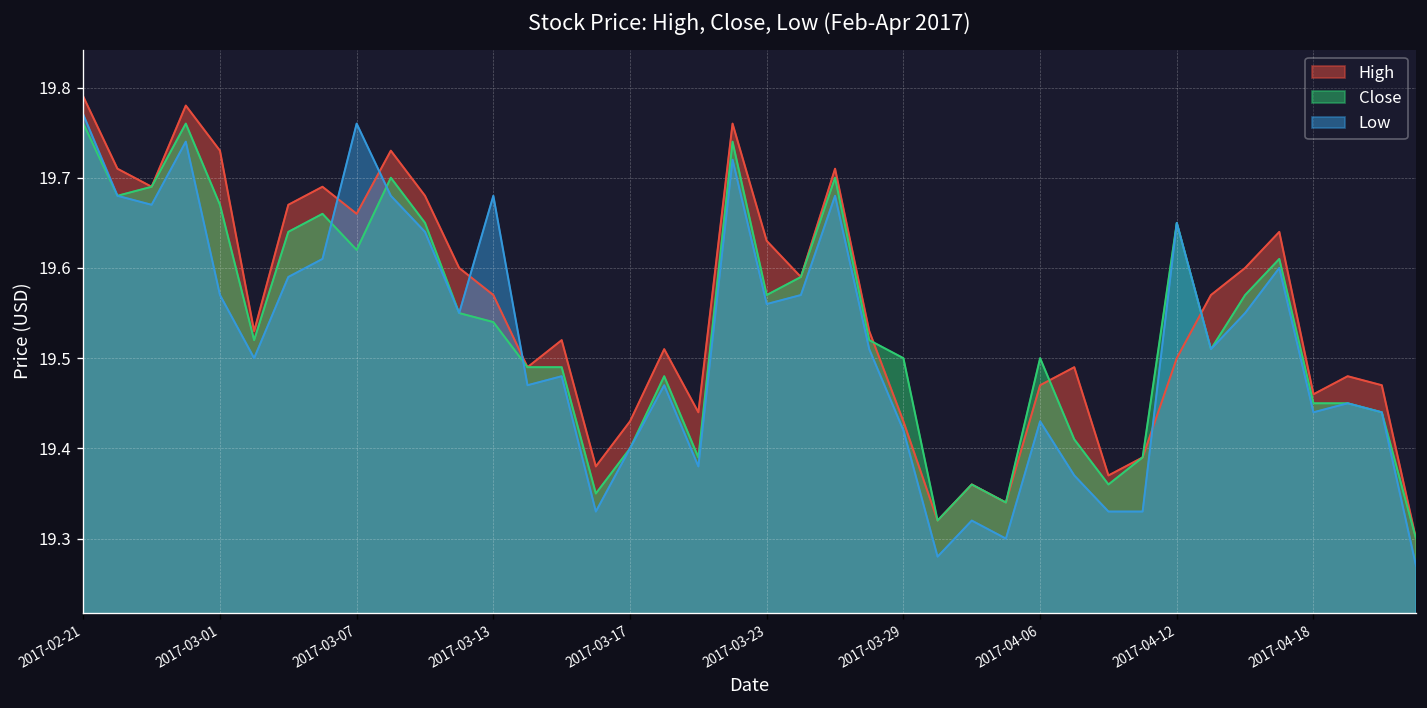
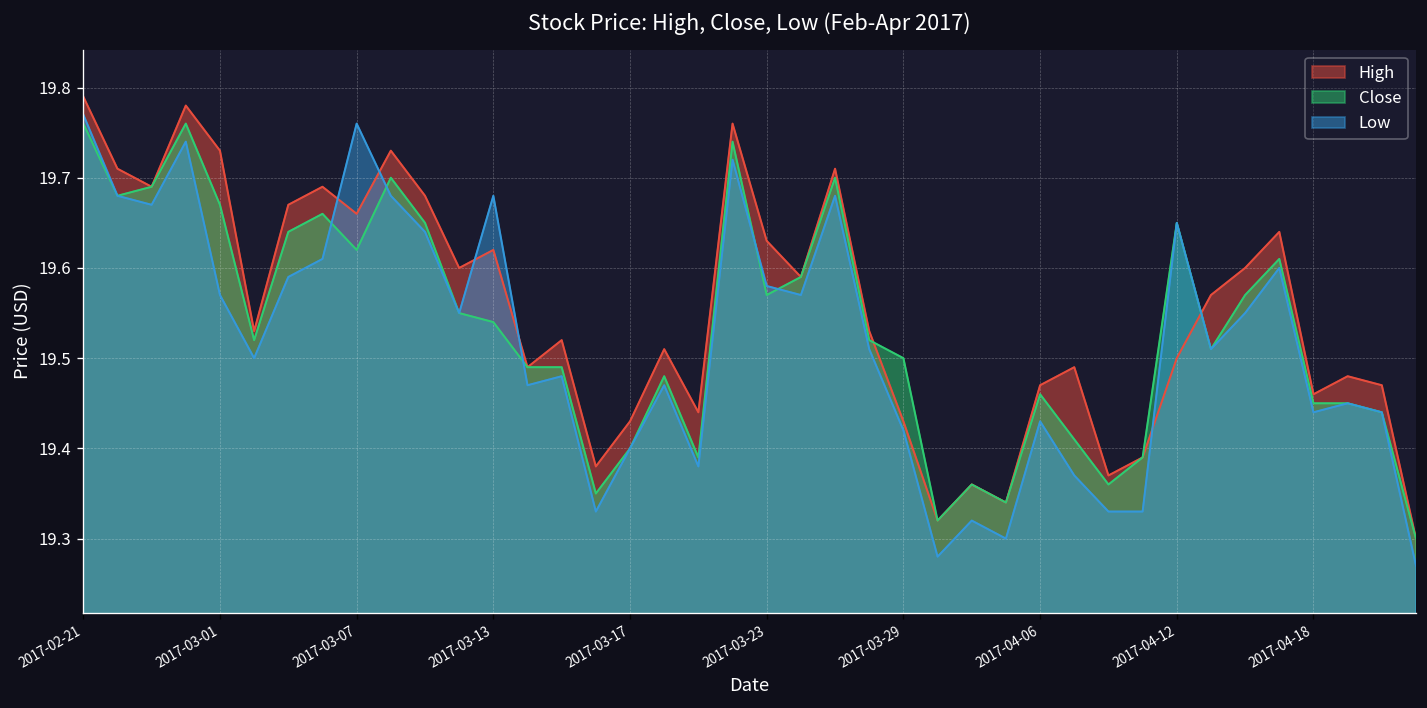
High, 2017-03-13: 19.57 -> 19.62
Low, 2017-03-23: 19.56 -> 19.58
Close, 2017-04-06: 19.50 -> 19.46
